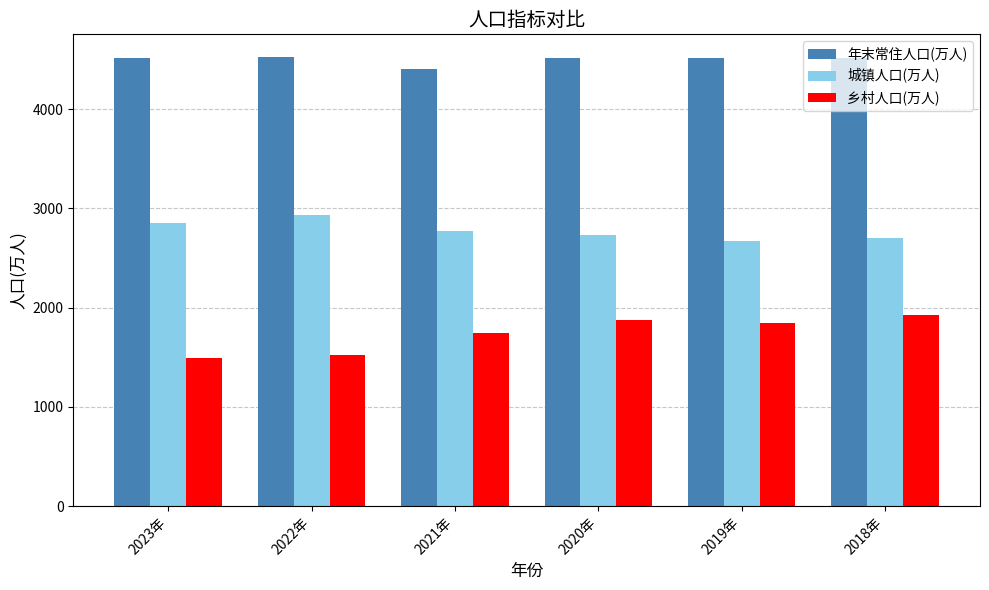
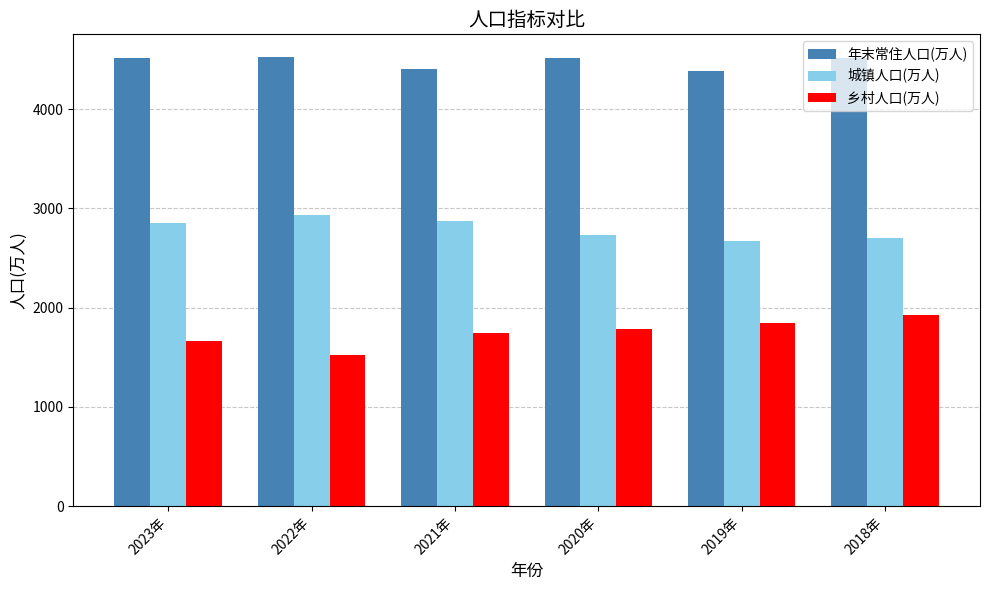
乡村人口(万人), 2023年: 1500 -> 1700
城镇人口(万人), 2021年: 2800 -> 2900
乡村人口(万人), 2020年: 1900 -> 1800
年末常住人口(万人), 2019年: 4500 -> 4400
